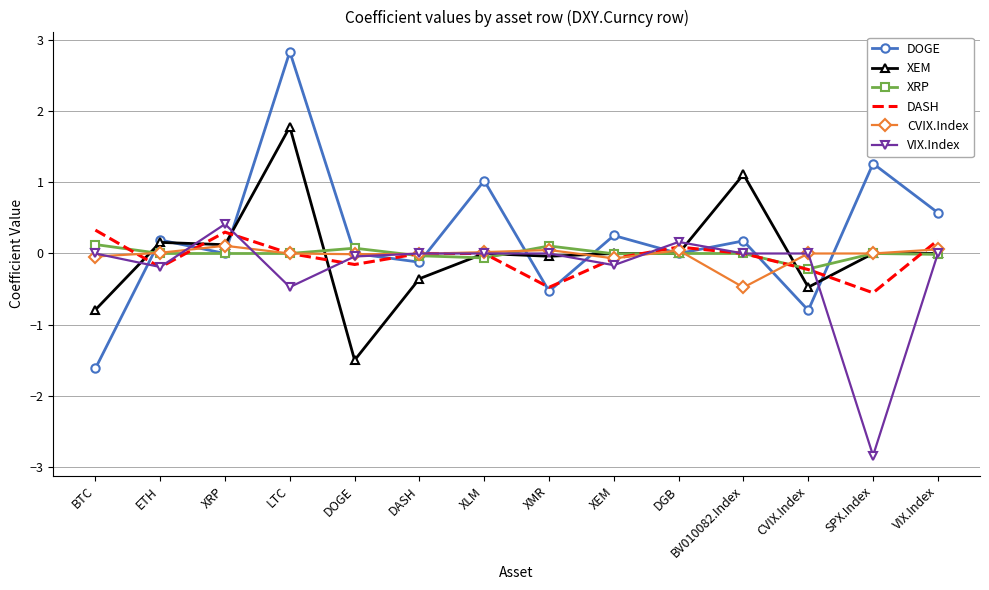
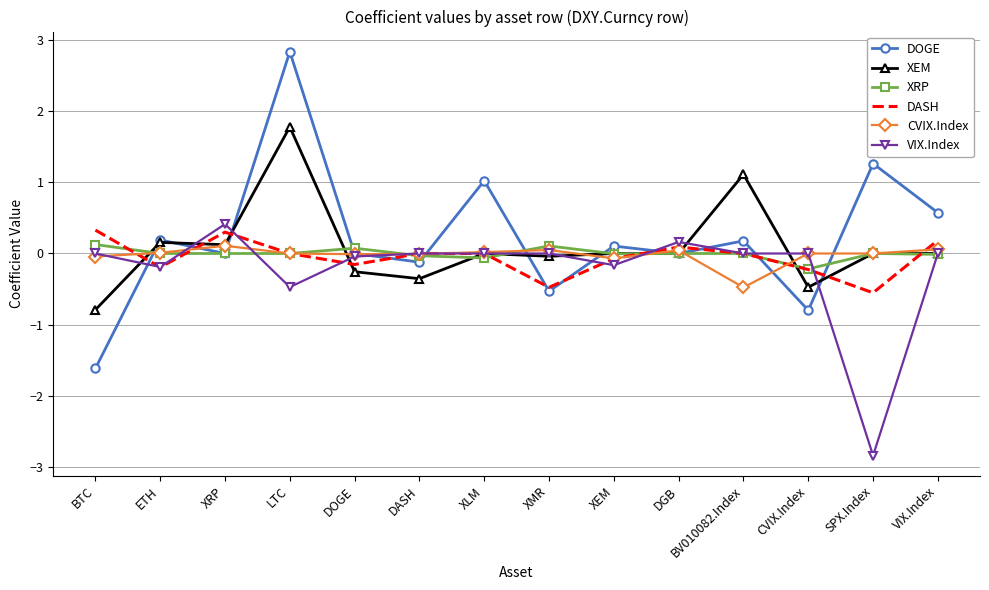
XEM, DOGE: -1.5 -> -0.3
DOGE, XEM: 0.3 -> 0.1
